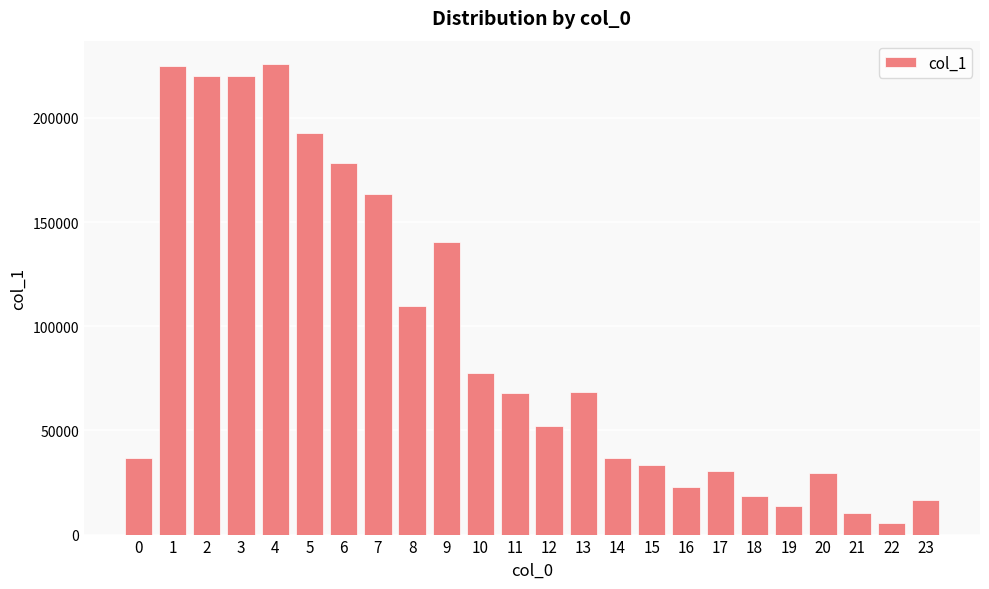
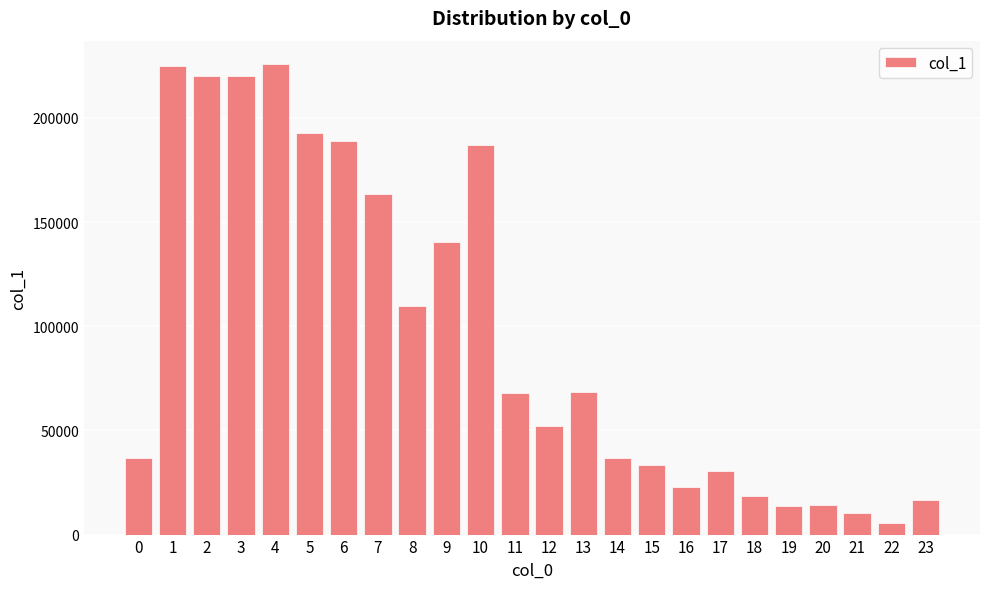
6: 178000 -> 189000
10: 77000 -> 187000
20: 30000 -> 14000
